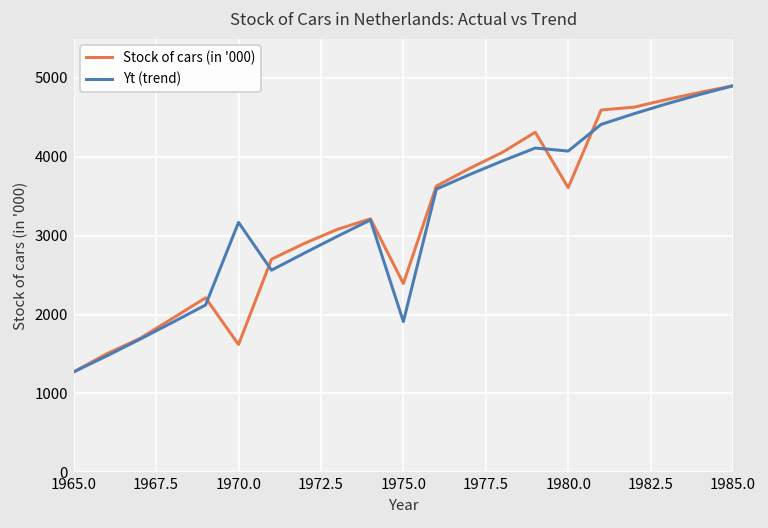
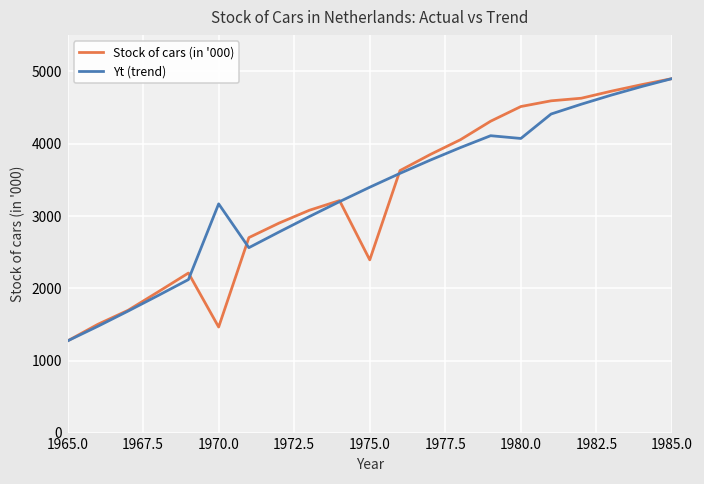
Stock of cars (in '000), 1970.0: 1600 -> 1500
Yt (trend), 1975.0: 1900 -> 3400
Stock of cars (in '000), 1980.0: 3600 -> 4500
